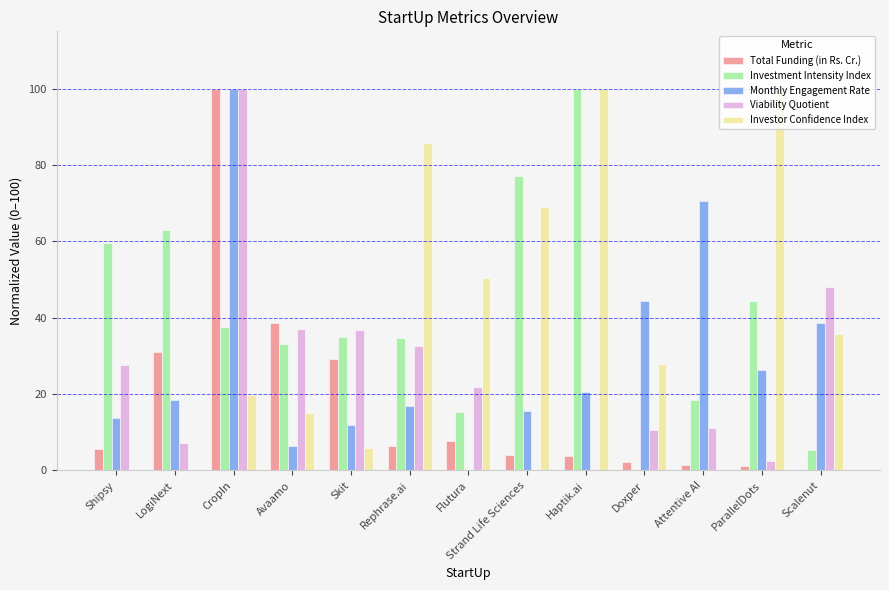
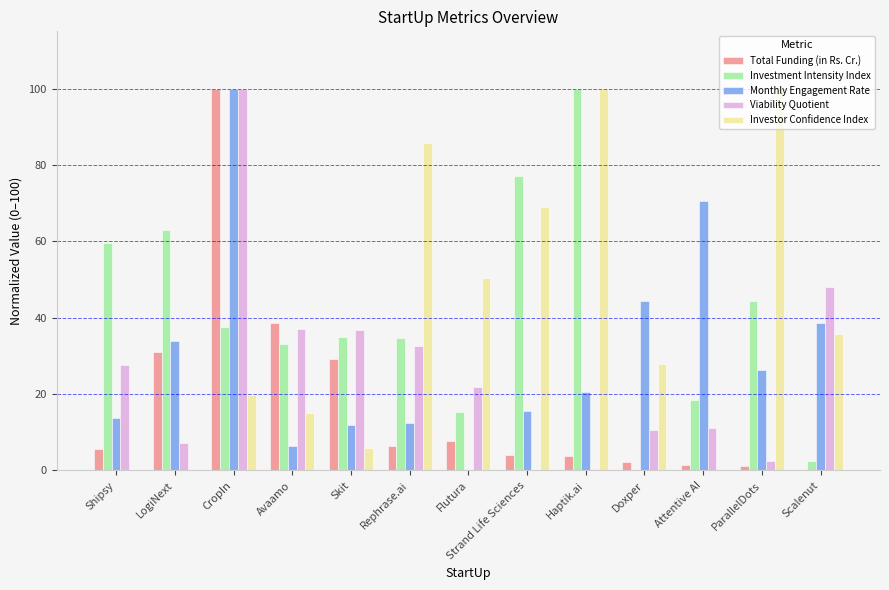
Monthly Engagement Rate, LogiNext: 18 -> 34
Monthly Engagement Rate, Rephrase.ai: 17 -> 13
Investment Intensity Index, Scalenut: 5 -> 2
